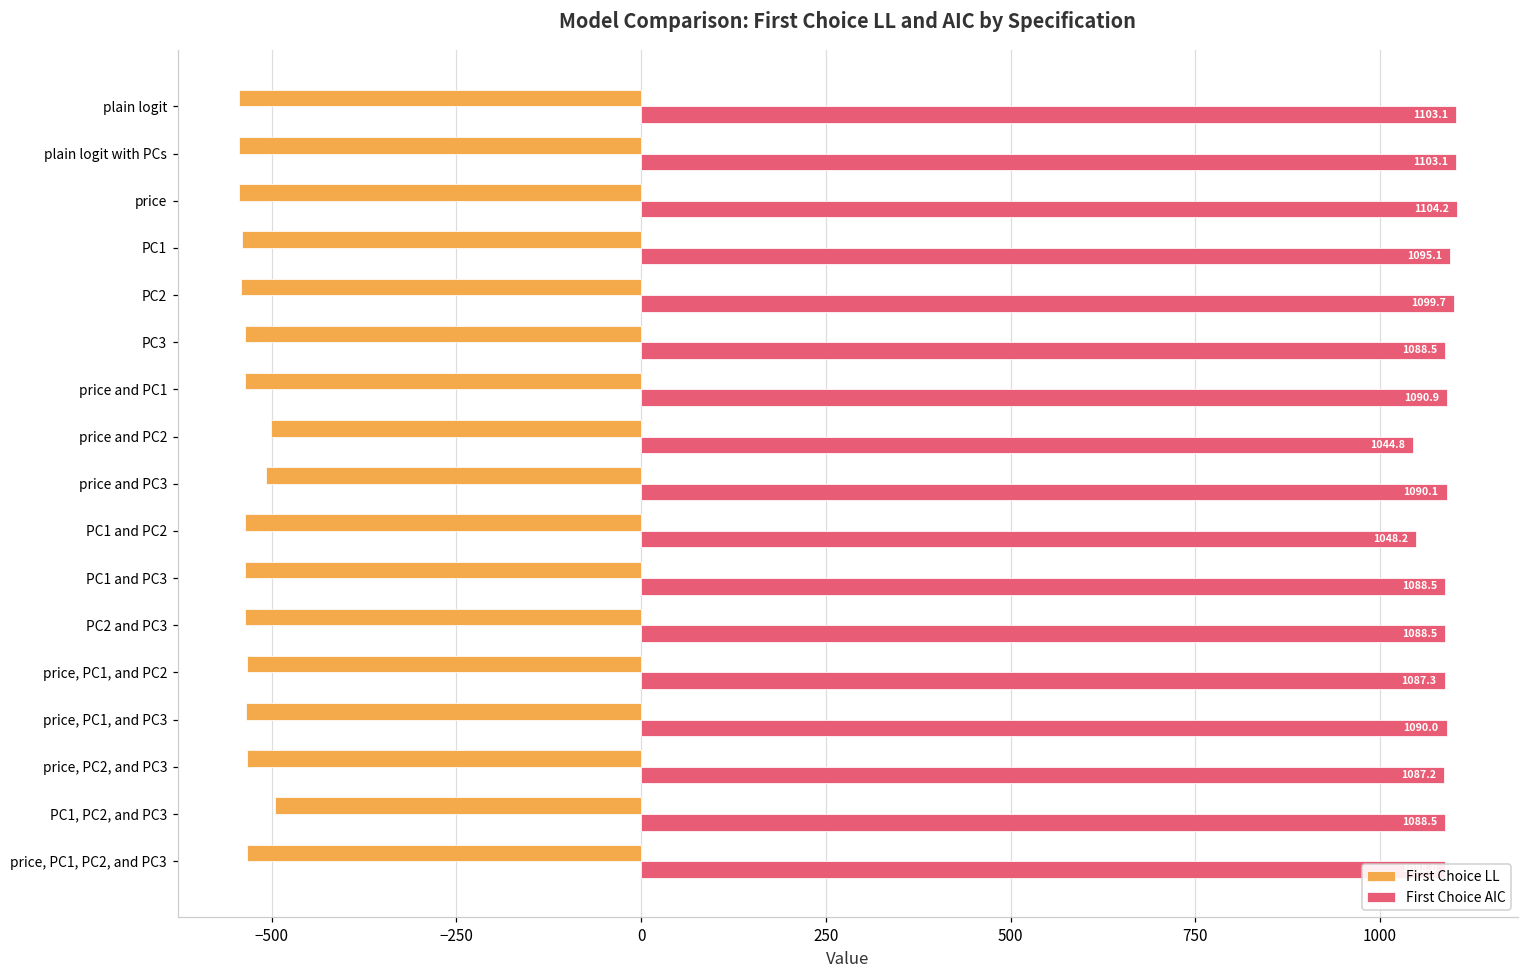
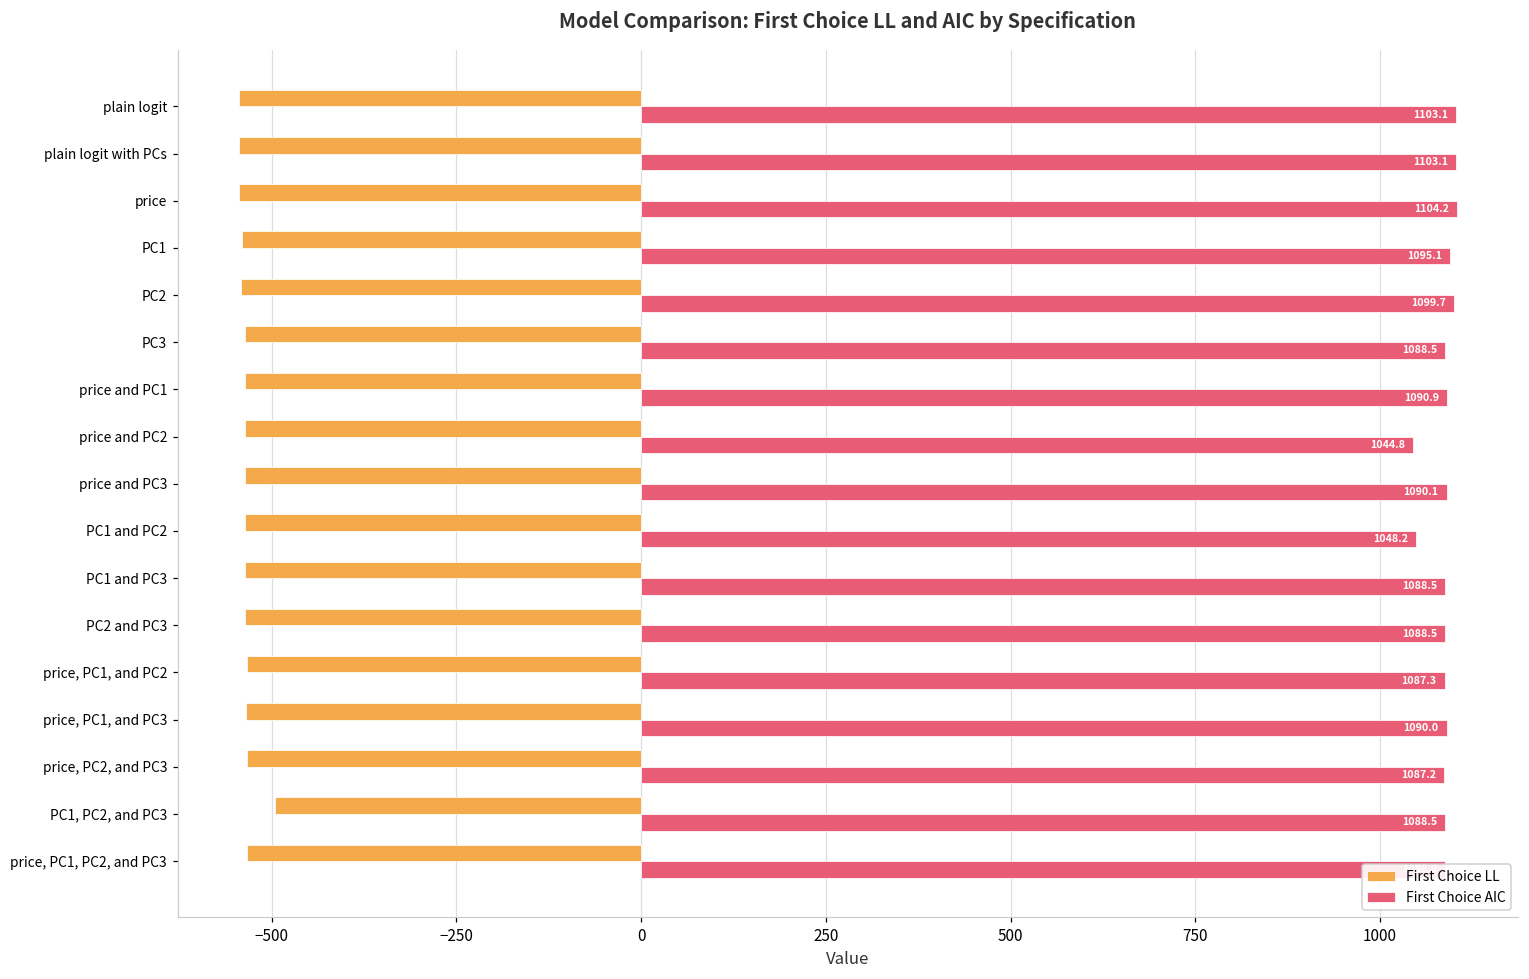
First Choice LL, price and PC2: -500 -> -540
First Choice LL, price and PC3: -510 -> -540
